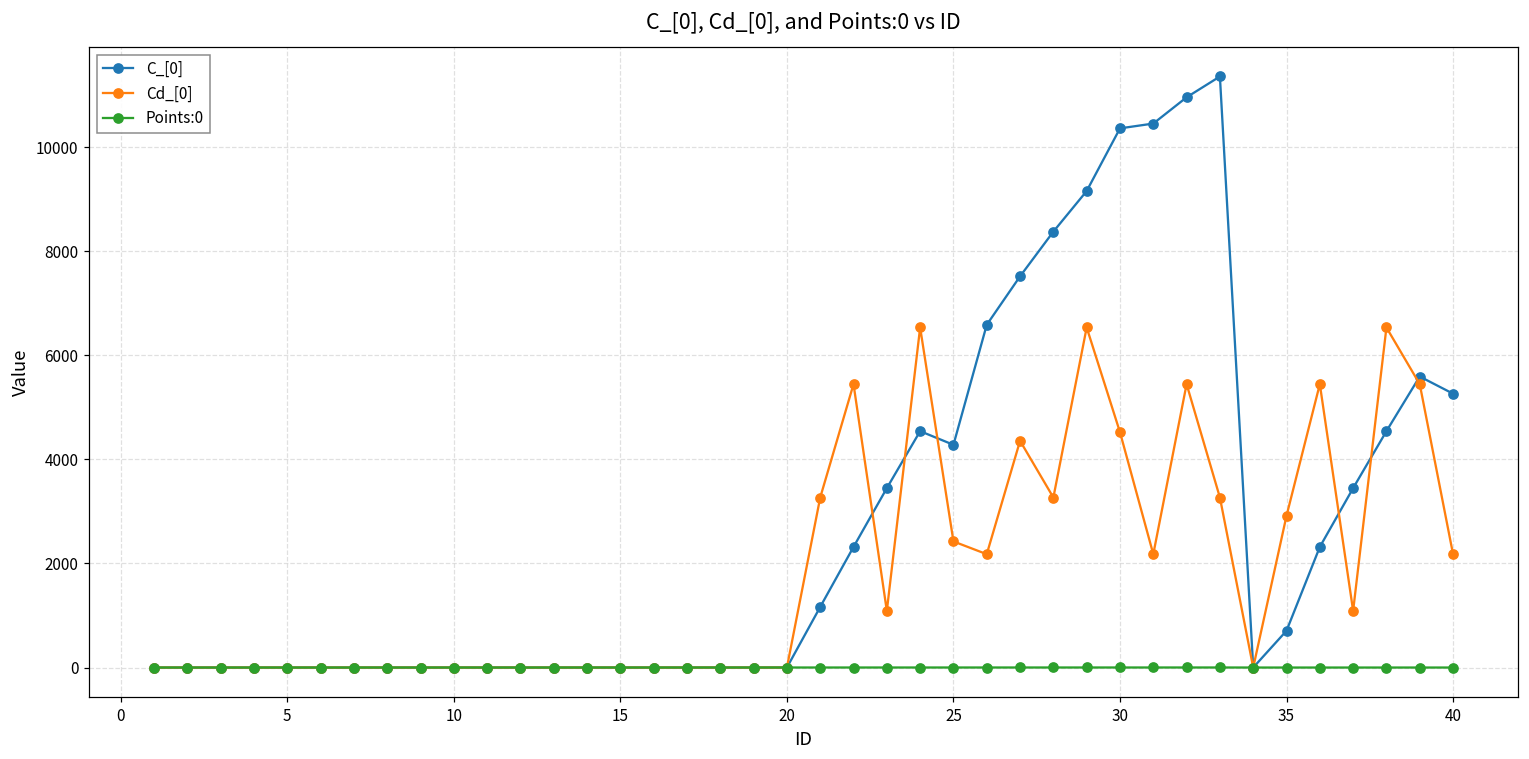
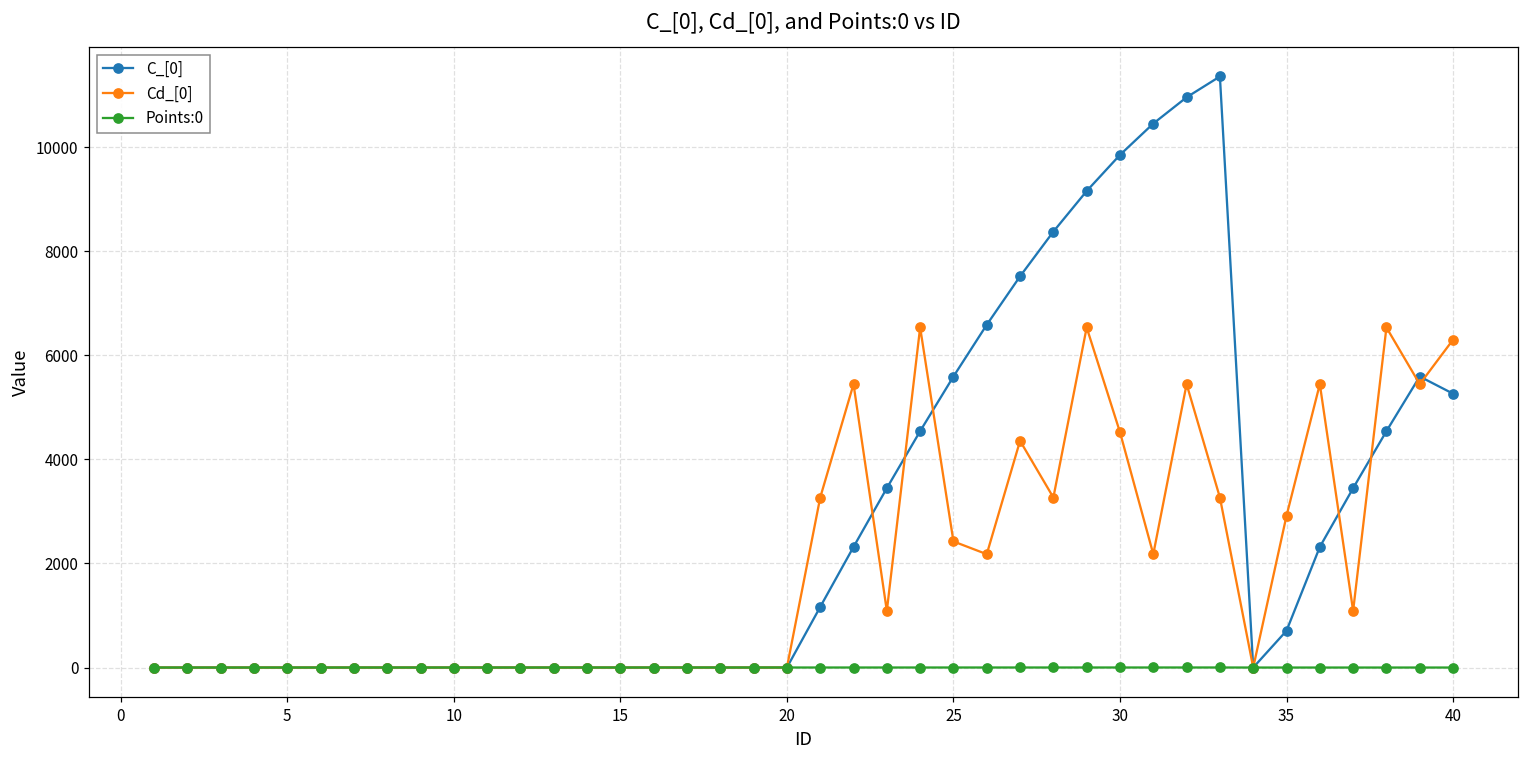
C_[0], 25: 4300 -> 5600
C_[0], 30: 10400 -> 9800
Cd_[0], 40: 2200 -> 6300
